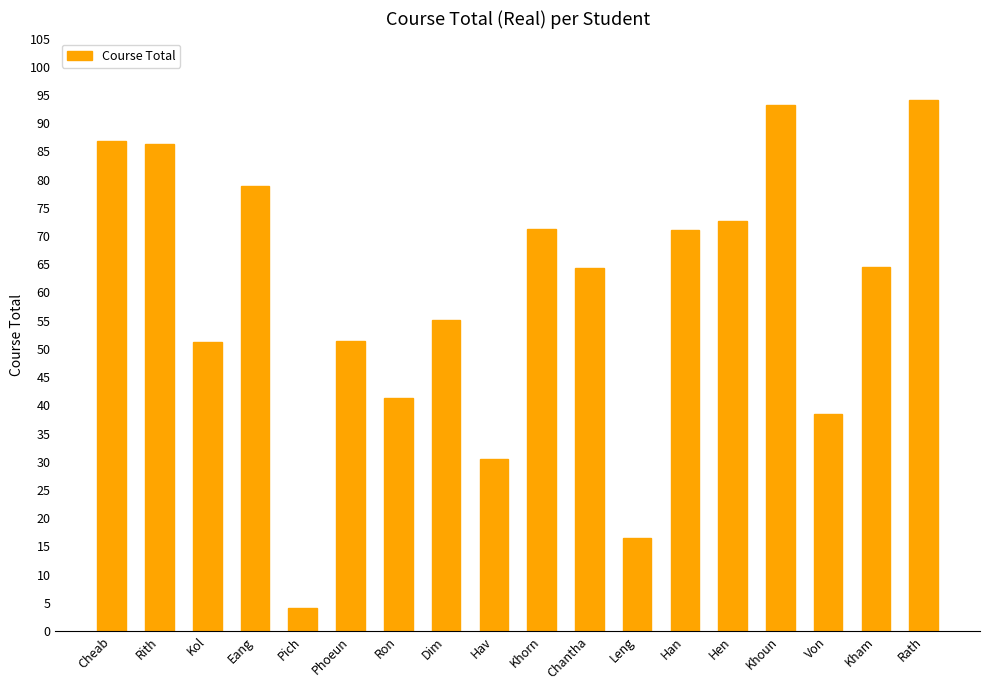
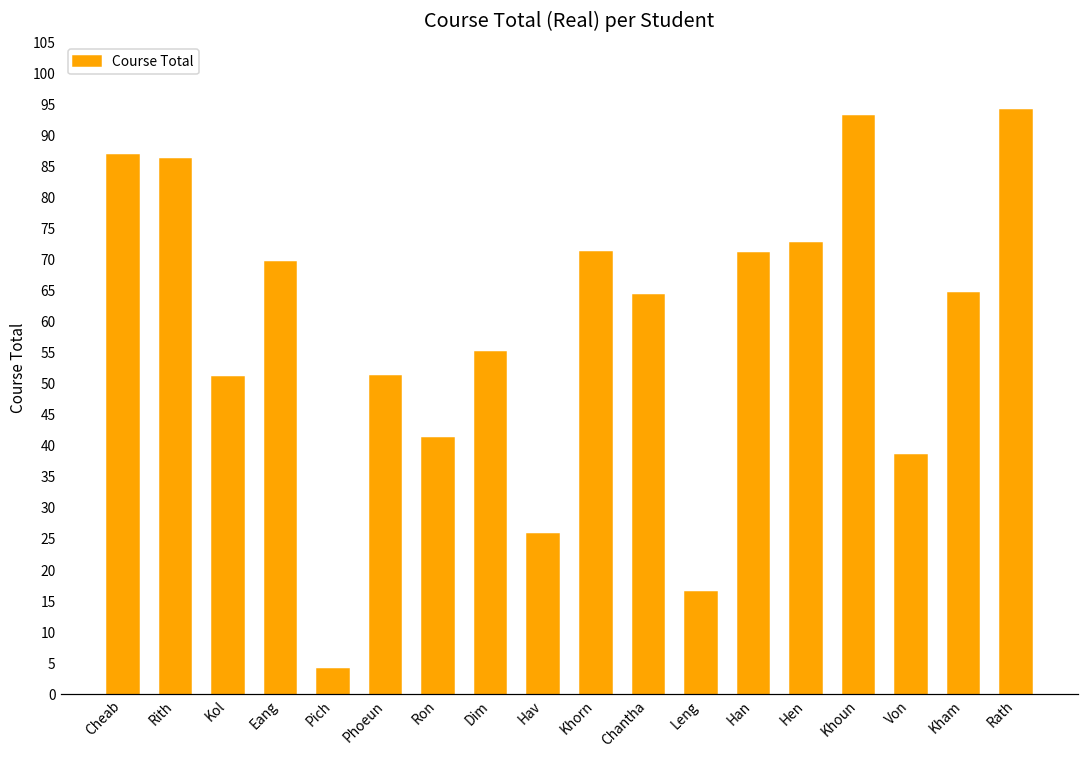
Eang: 79 -> 70
Hav: 30 -> 26
